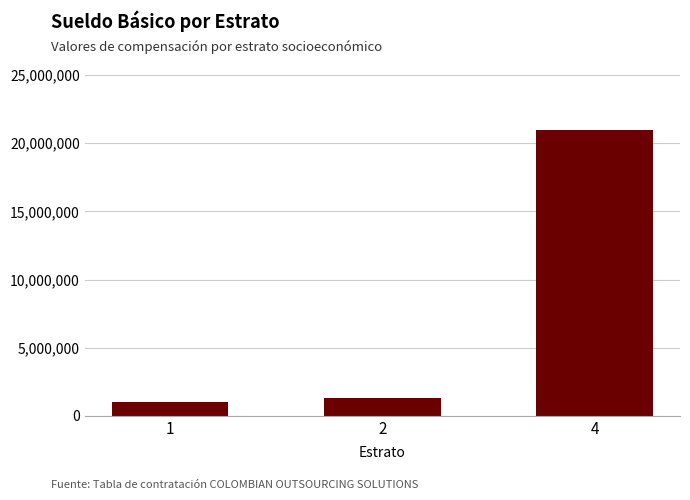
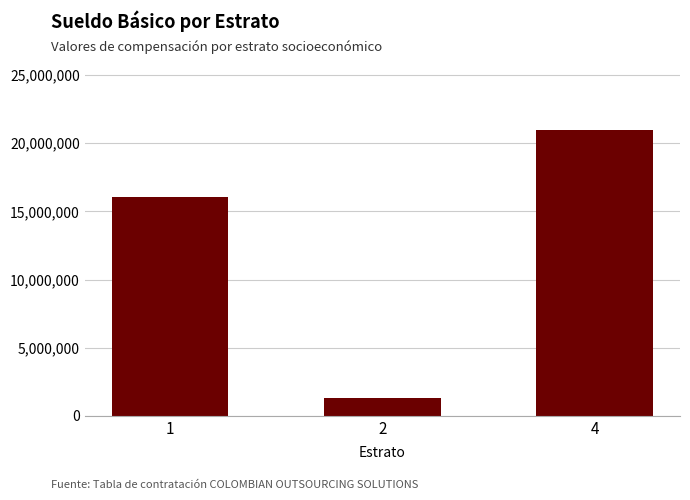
1: 1,000,000 -> 16,100,000
